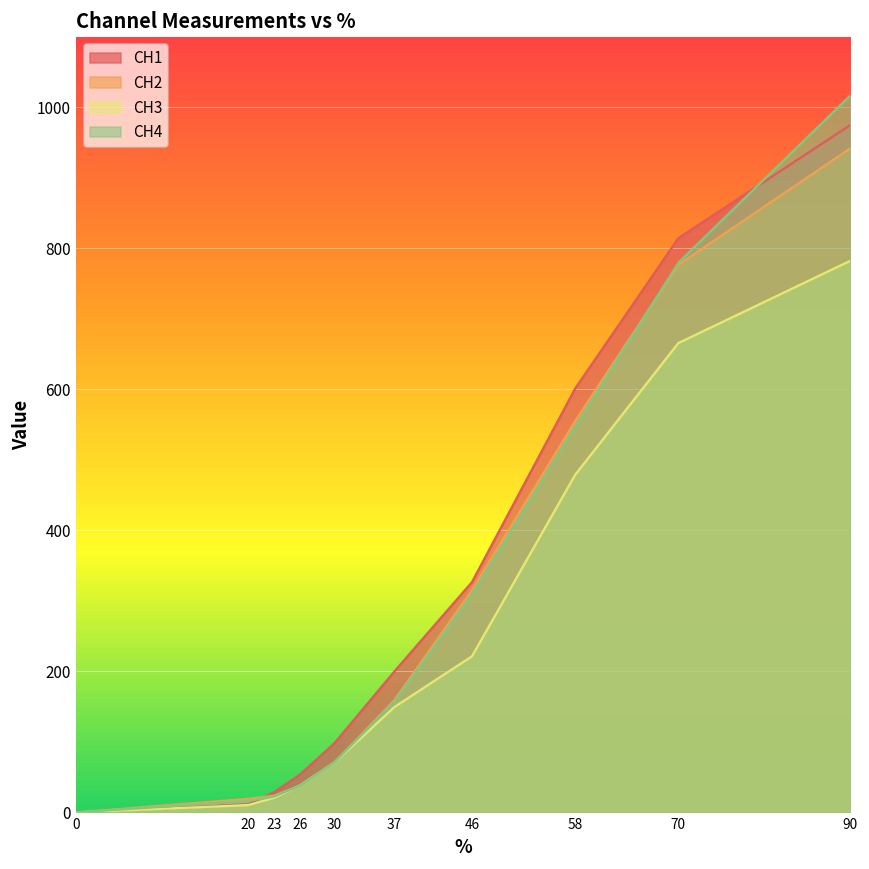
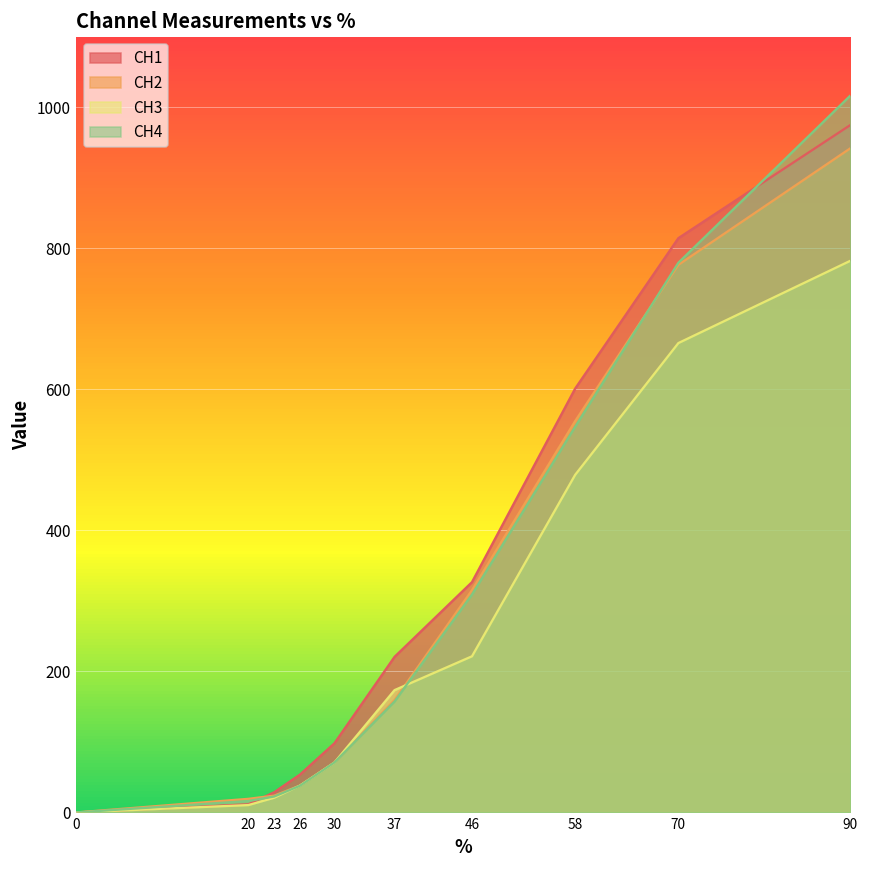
CH1, 37: 200 -> 220
CH3, 37: 150 -> 170
